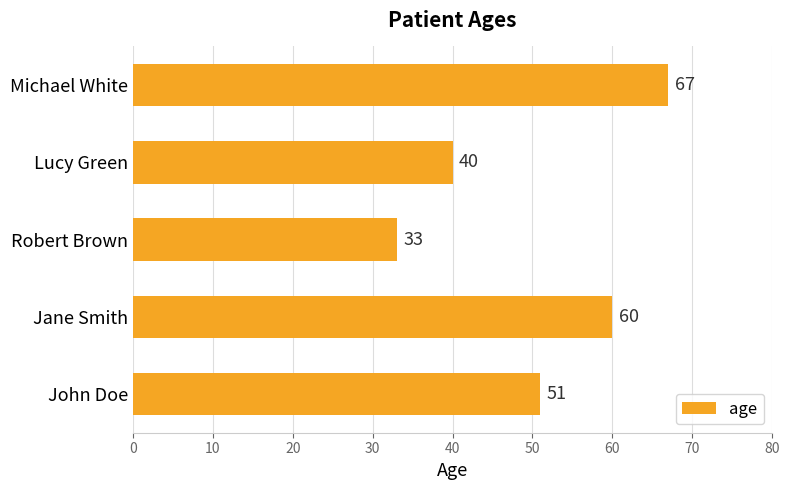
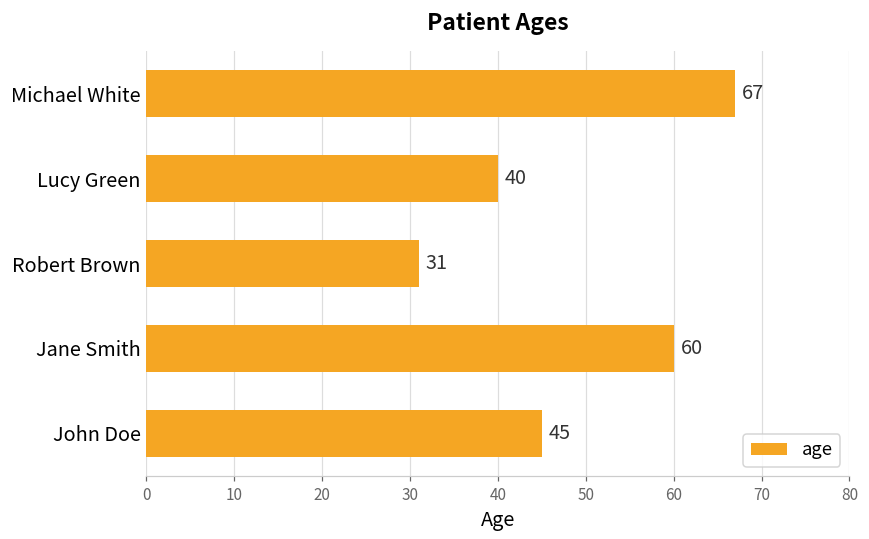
Robert Brown: 33 -> 31
John Doe: 51 -> 45
